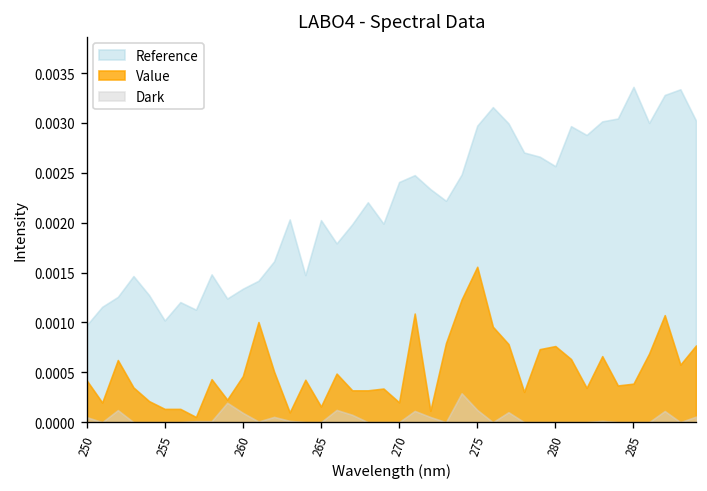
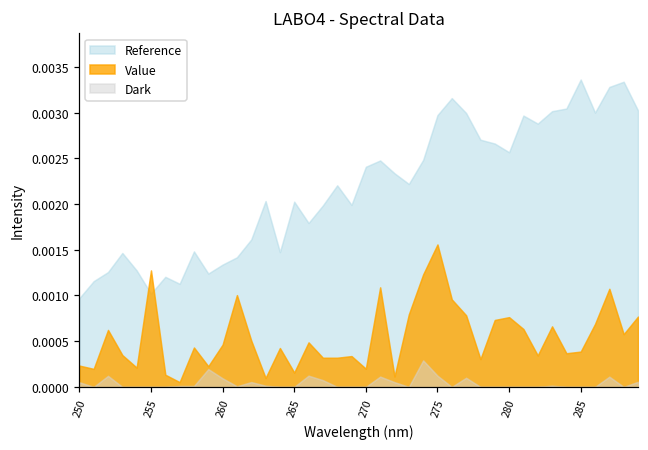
Value, 250: 0.0004 -> 0.0002
Value, 255: 0.0001 -> 0.0013
